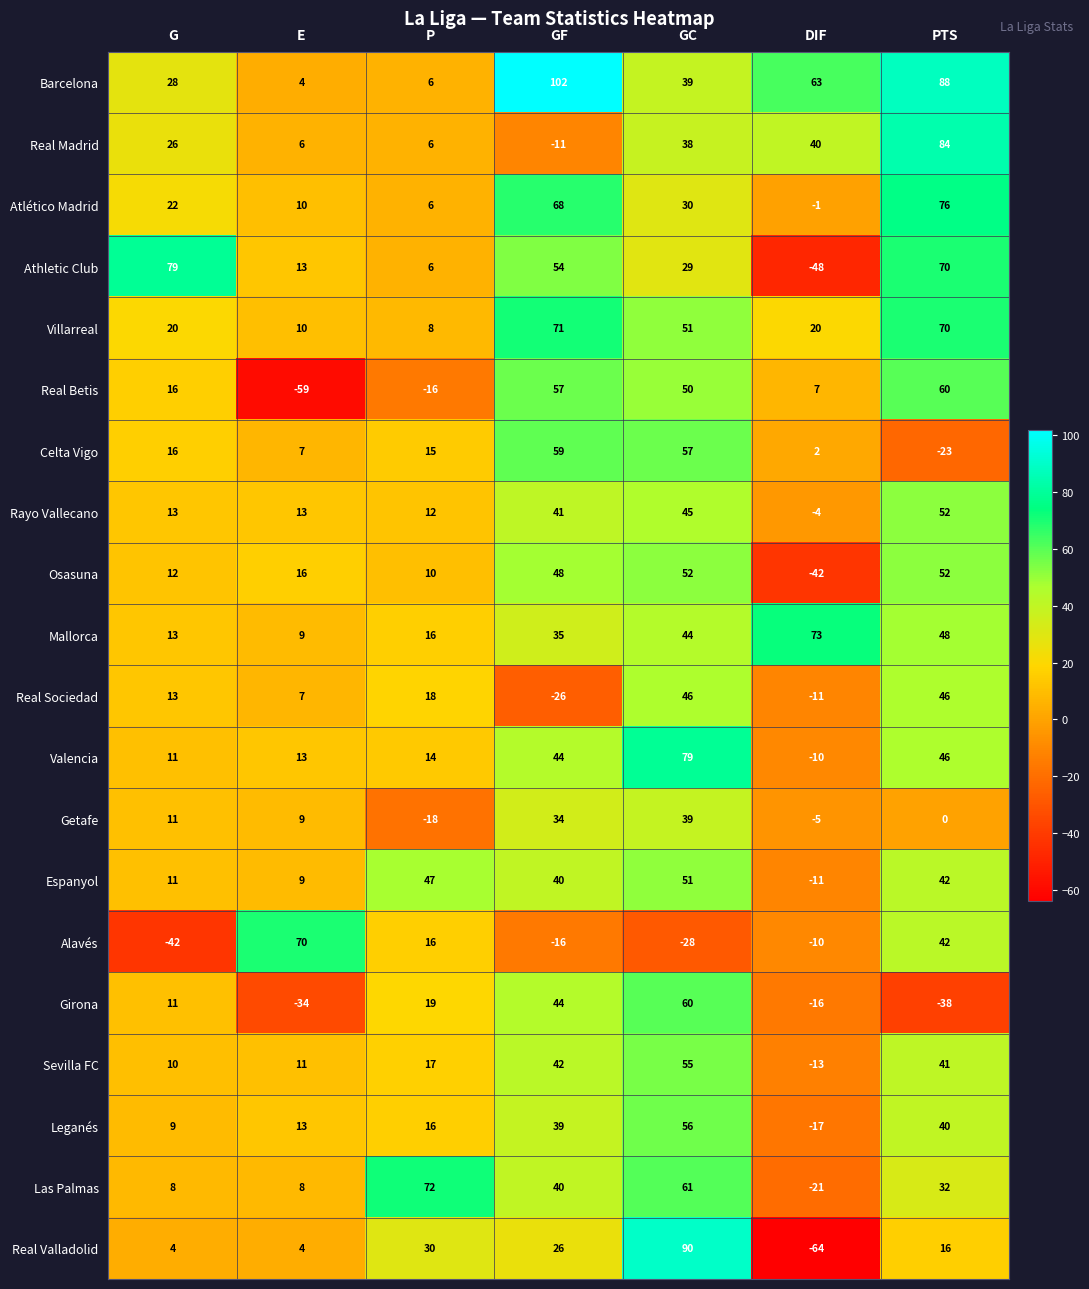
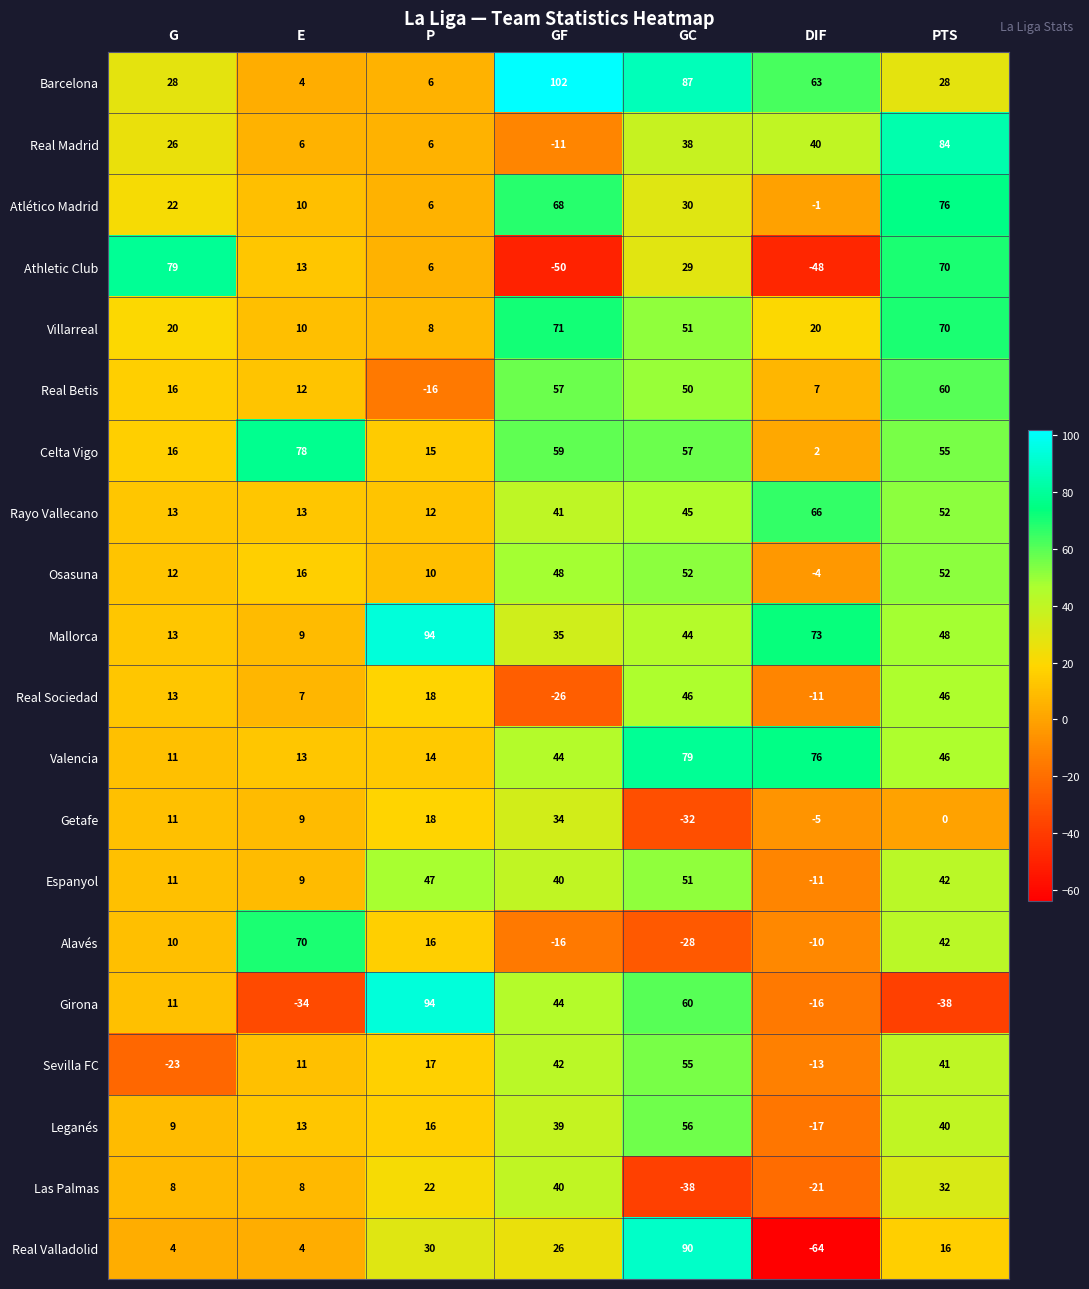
Barcelona, GC: 39 -> 87
Barcelona, PTS: 88 -> 28
Athletic Club, GF: 54 -> -50
Real Betis, E: -59 -> 12
Celta Vigo, E: 7 -> 78
Celta Vigo, PTS: -23 -> 55
Rayo Vallecano, DIF: -4 -> 66
Osasuna, DIF: -42 -> -4
Mallorca, P: 16 -> 94
Valencia, DIF: -10 -> 76
Getafe, P: -18 -> 18
Getafe, GC: 39 -> -32
Alavés, G: -42 -> 10
Girona, P: 19 -> 94
Sevilla FC, G: 10 -> -23
Las Palmas, P: 72 -> 22
Las Palmas, GC: 61 -> -38
